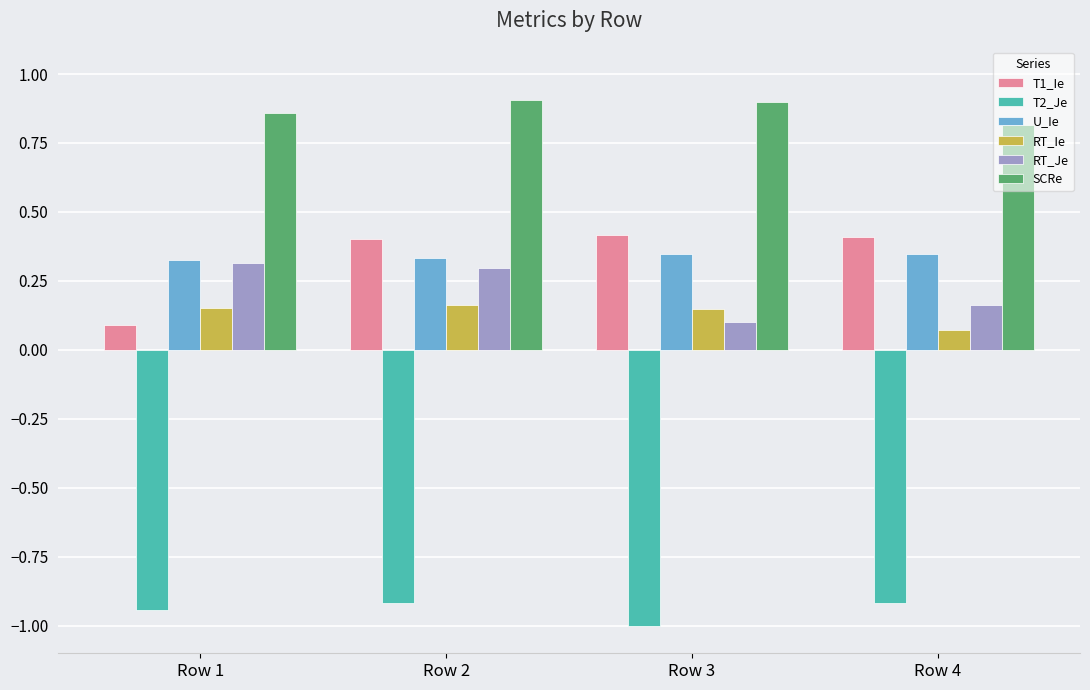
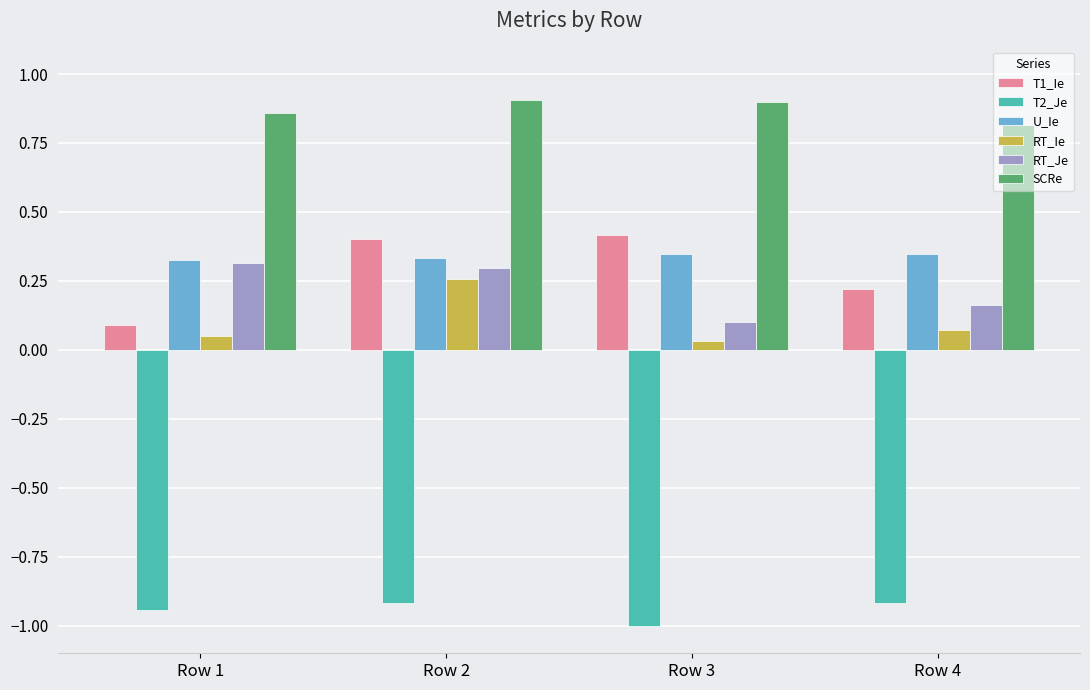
RT_Ie, Row 1: 0.15 -> 0.05
RT_Ie, Row 2: 0.16 -> 0.26
RT_Ie, Row 3: 0.15 -> 0.03
T1_Ie, Row 4: 0.41 -> 0.22
